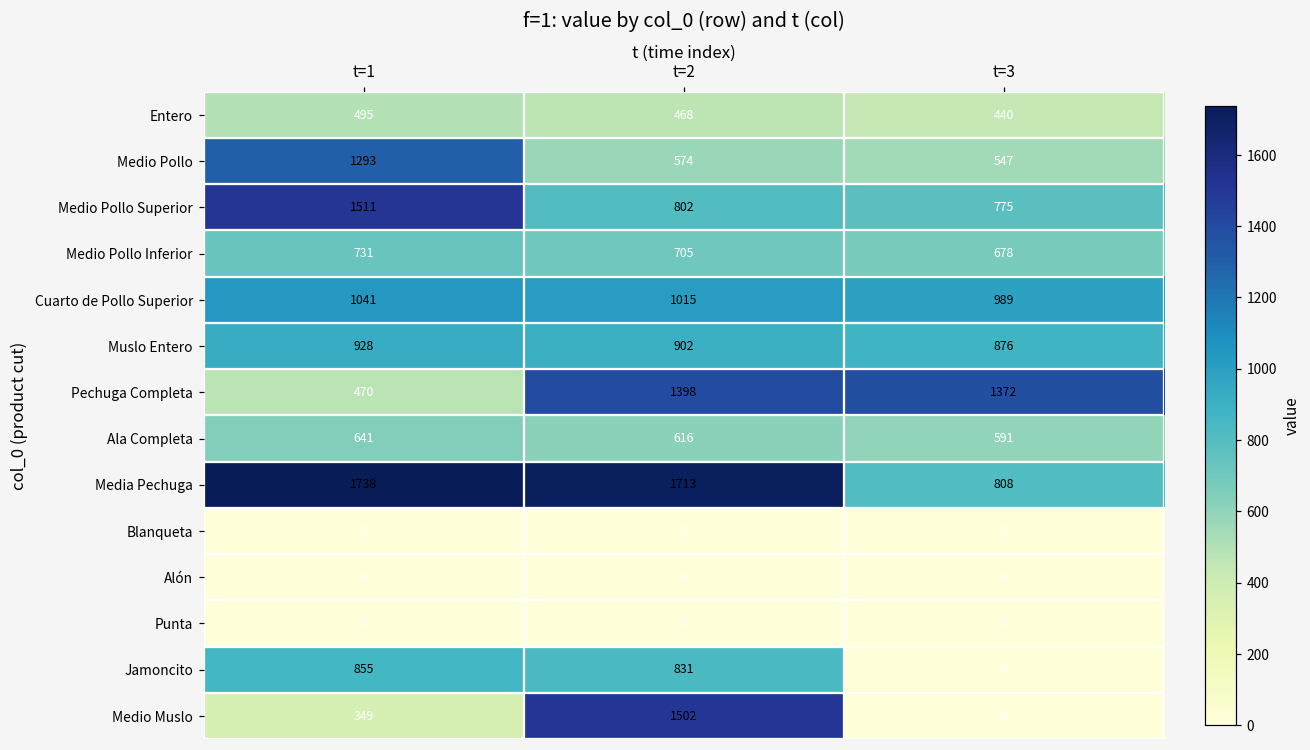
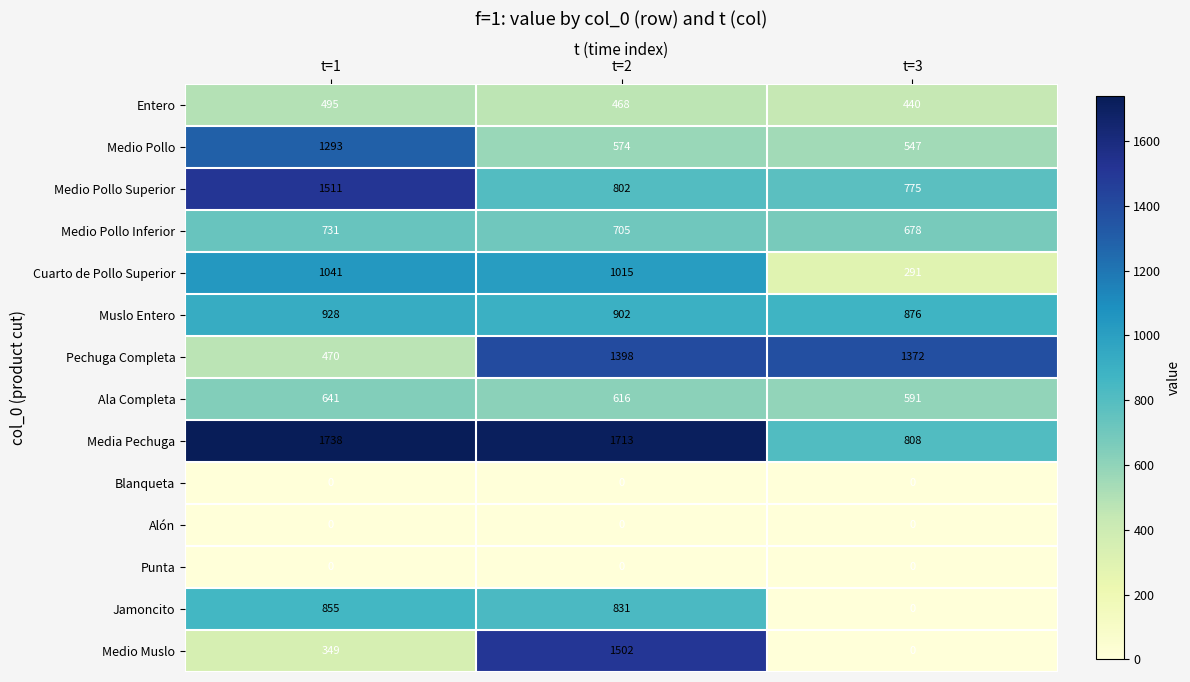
Cuarto de Pollo Superior, t=3: 989 -> 291
